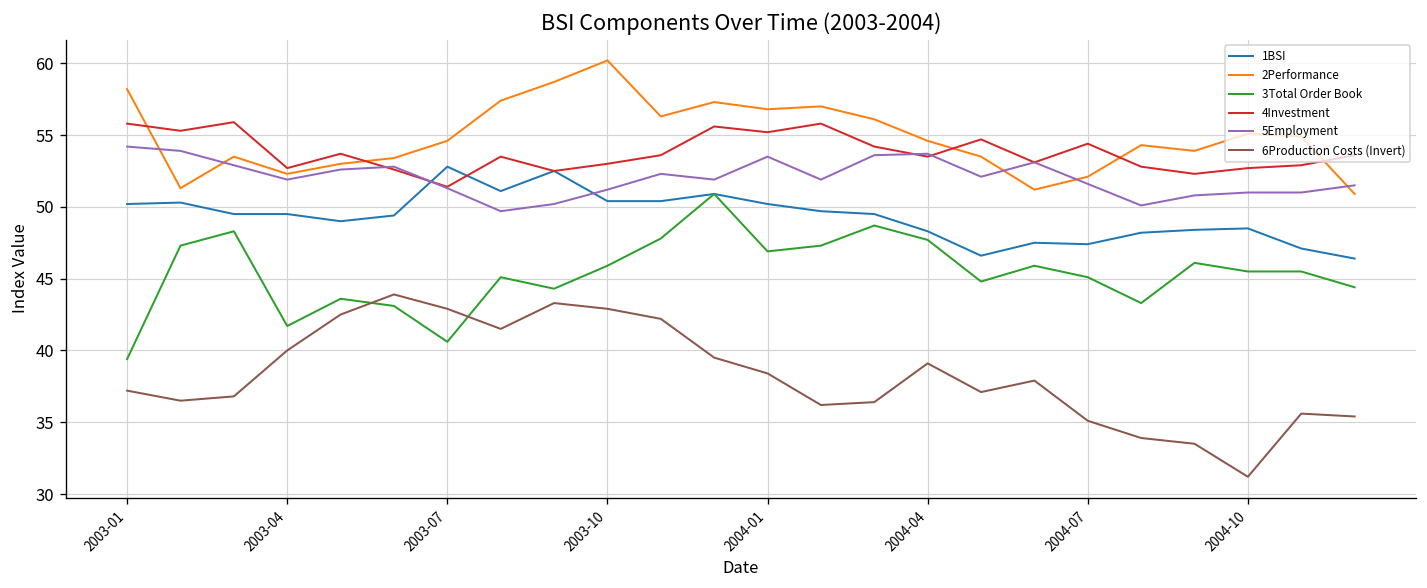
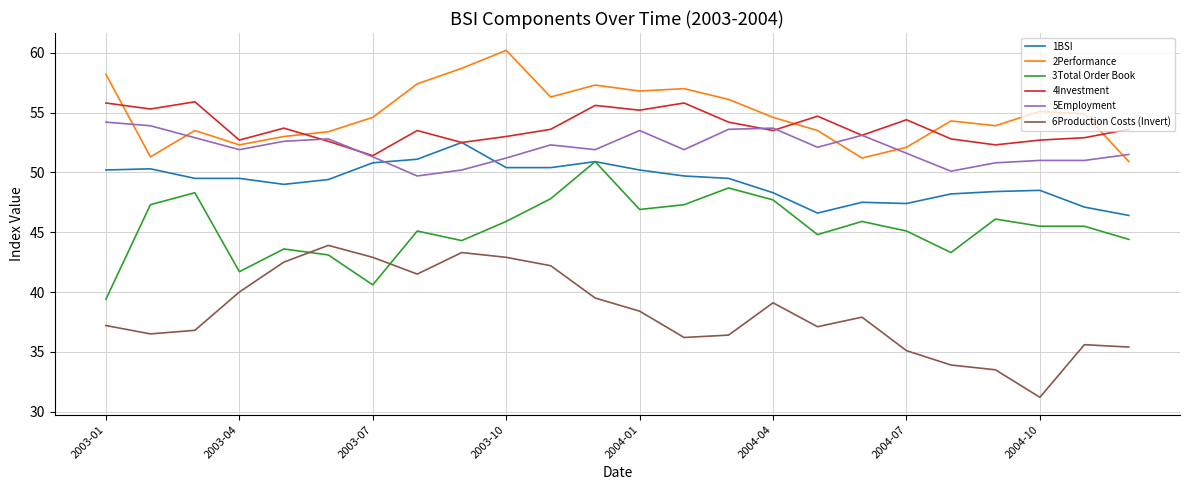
1BSI, 2003-07: 52.8 -> 50.8
